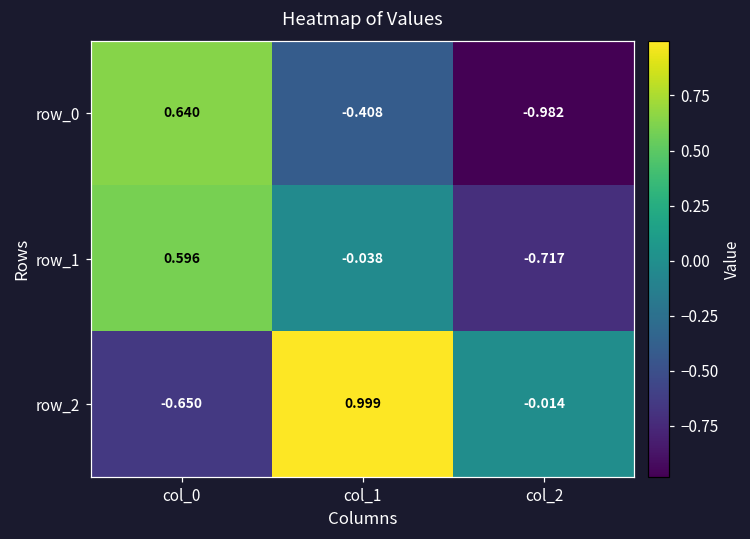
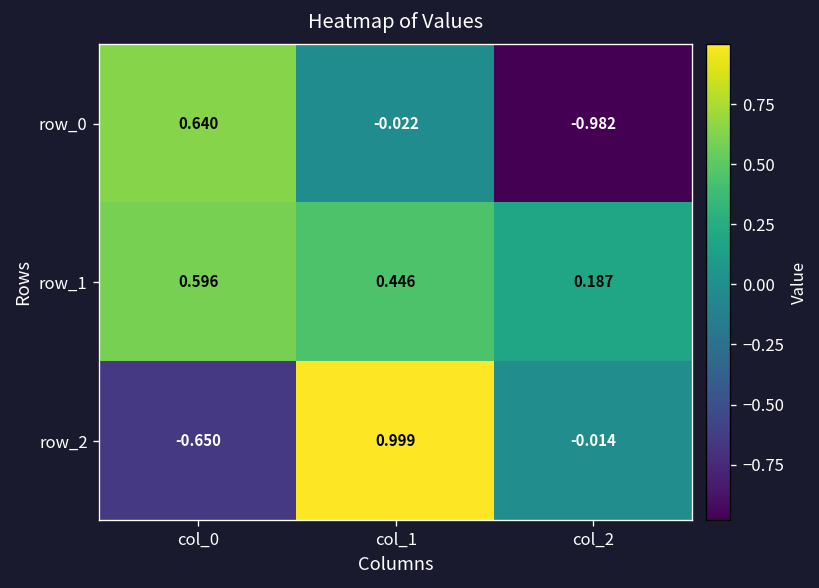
row_0, col_1: -0.408 -> -0.022
row_1, col_1: -0.038 -> 0.446
row_1, col_2: -0.717 -> 0.187
